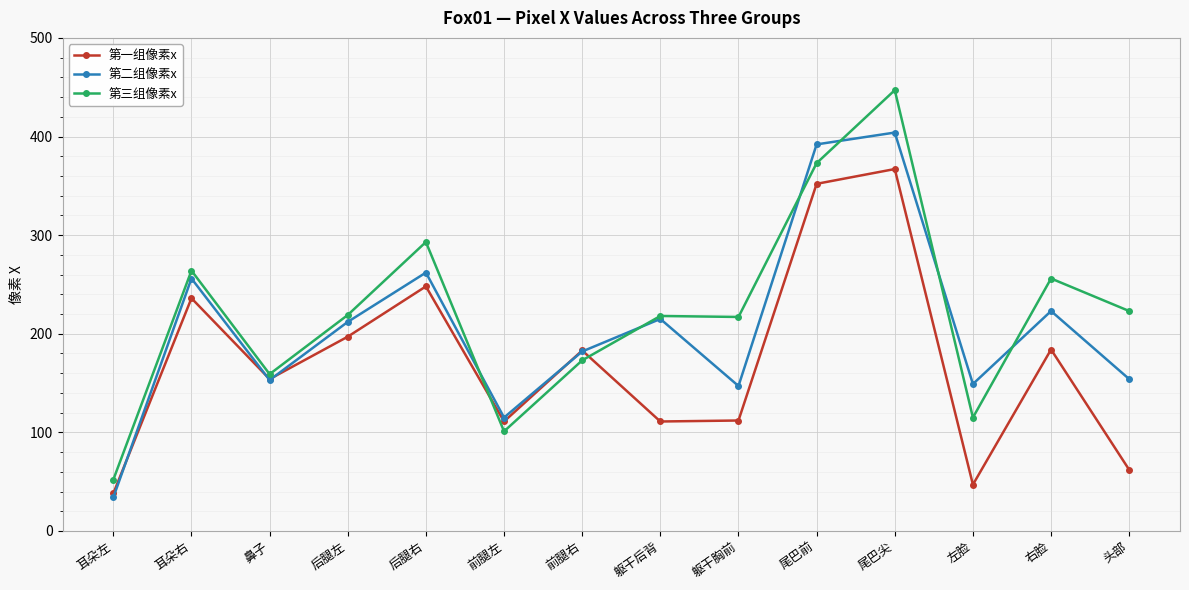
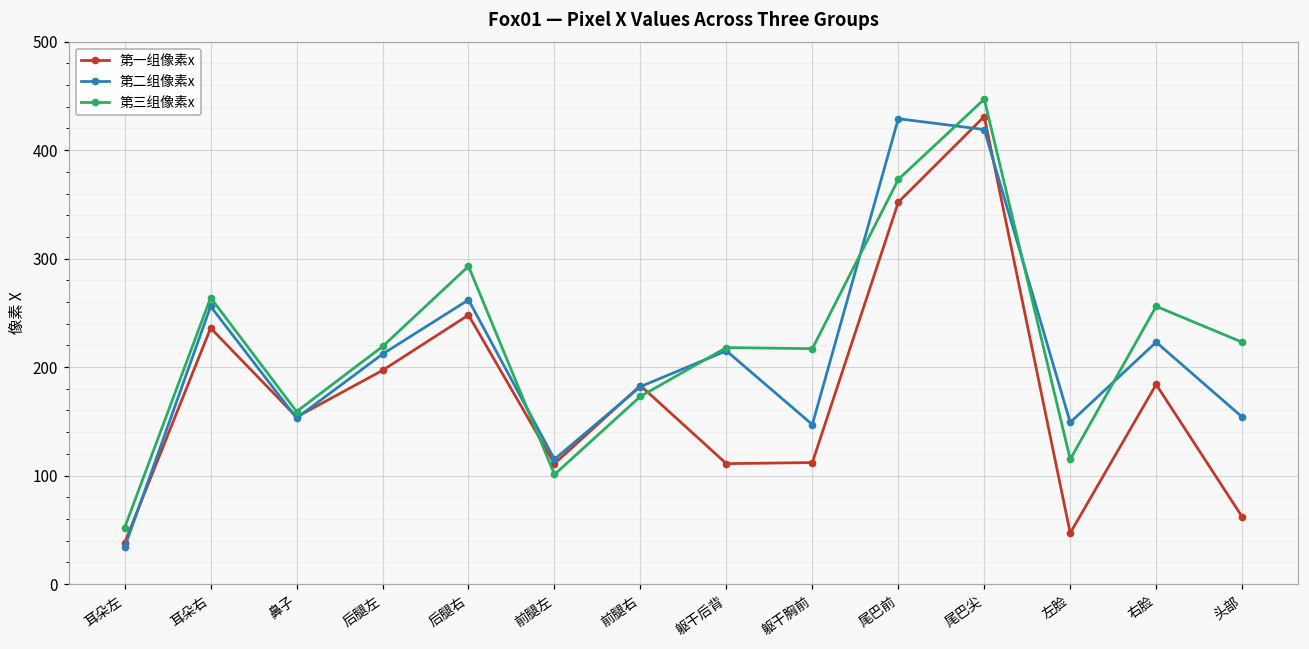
第二组像素x, 尾巴前: 390 -> 430
第一组像素x, 尾巴尖: 370 -> 430
第二组像素x, 尾巴尖: 400 -> 420
